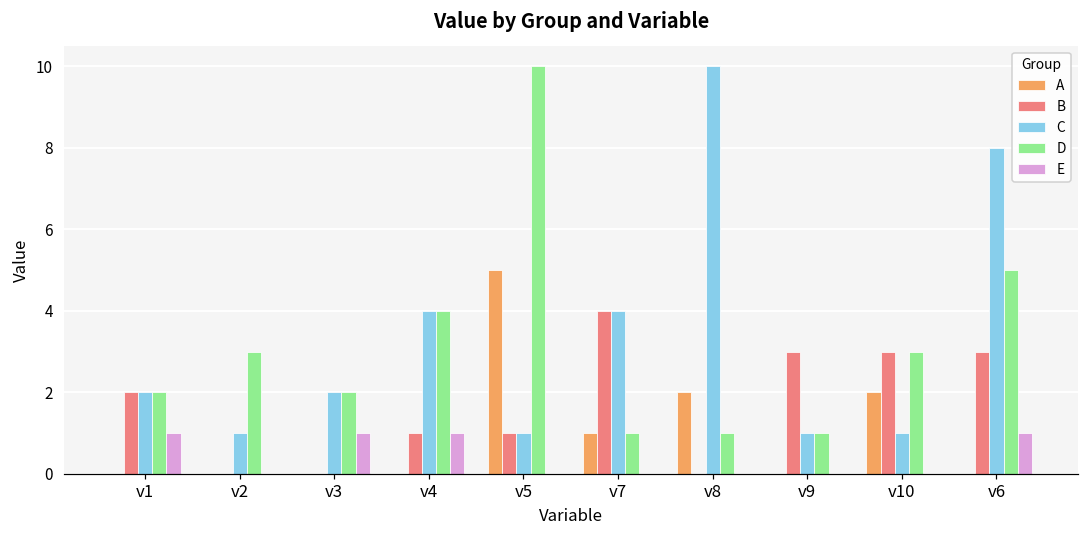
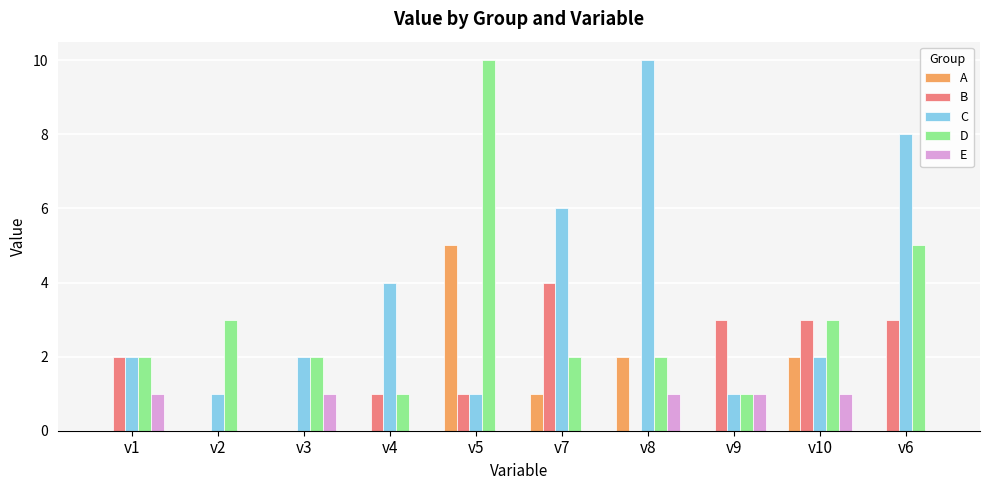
D, v4: 4 -> 1
E, v4: 1 -> 0
C, v7: 4 -> 6
D, v7: 1 -> 2
D, v8: 1 -> 2
E, v8: 0 -> 1
E, v9: 0 -> 1
C, v10: 1 -> 2
E, v10: 0 -> 1
E, v6: 1 -> 0
